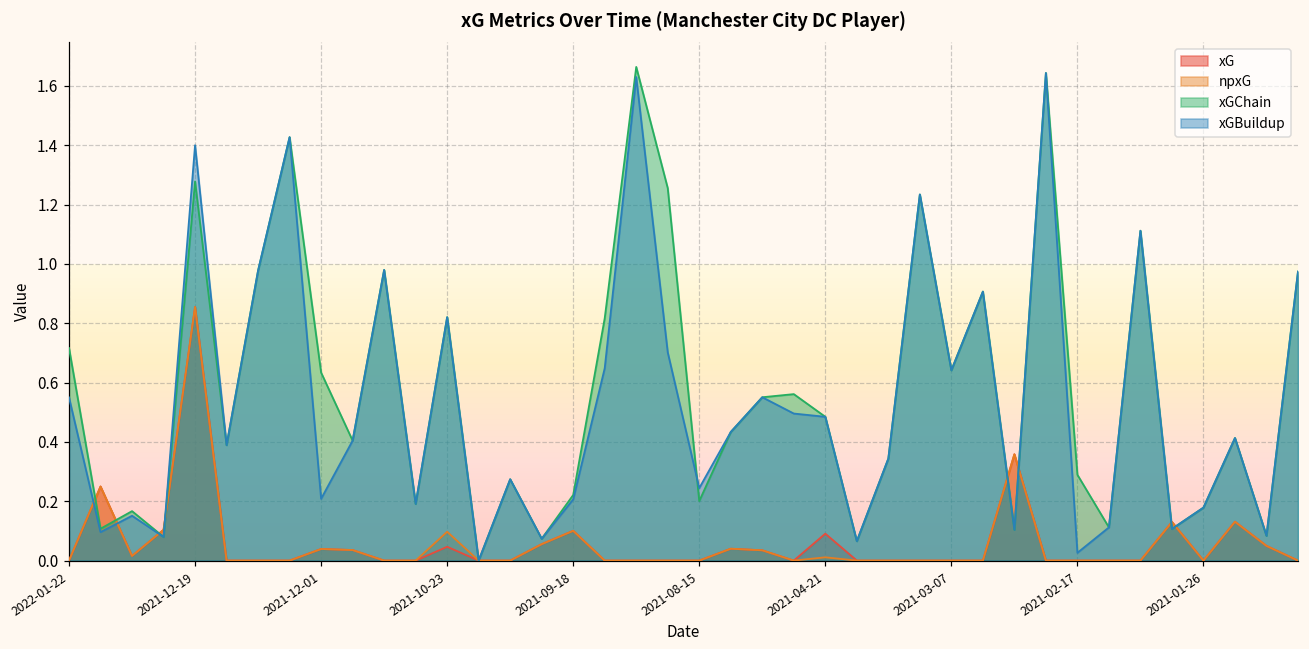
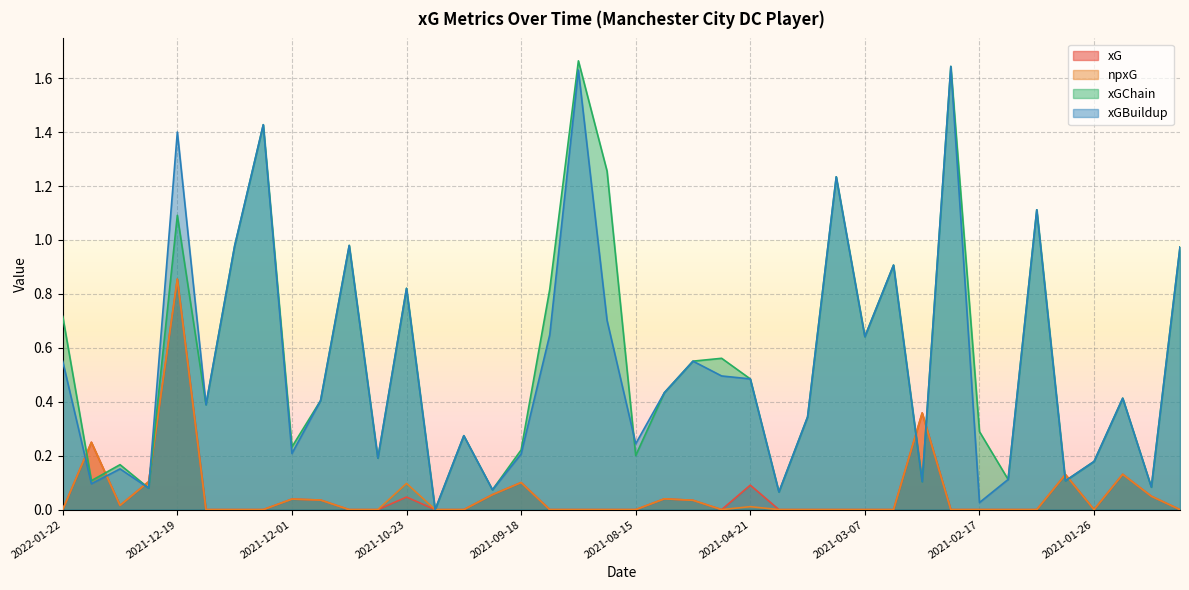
xGChain, 2021-12-19: 1.28 -> 1.09
xGChain, 2021-12-01: 0.63 -> 0.23
